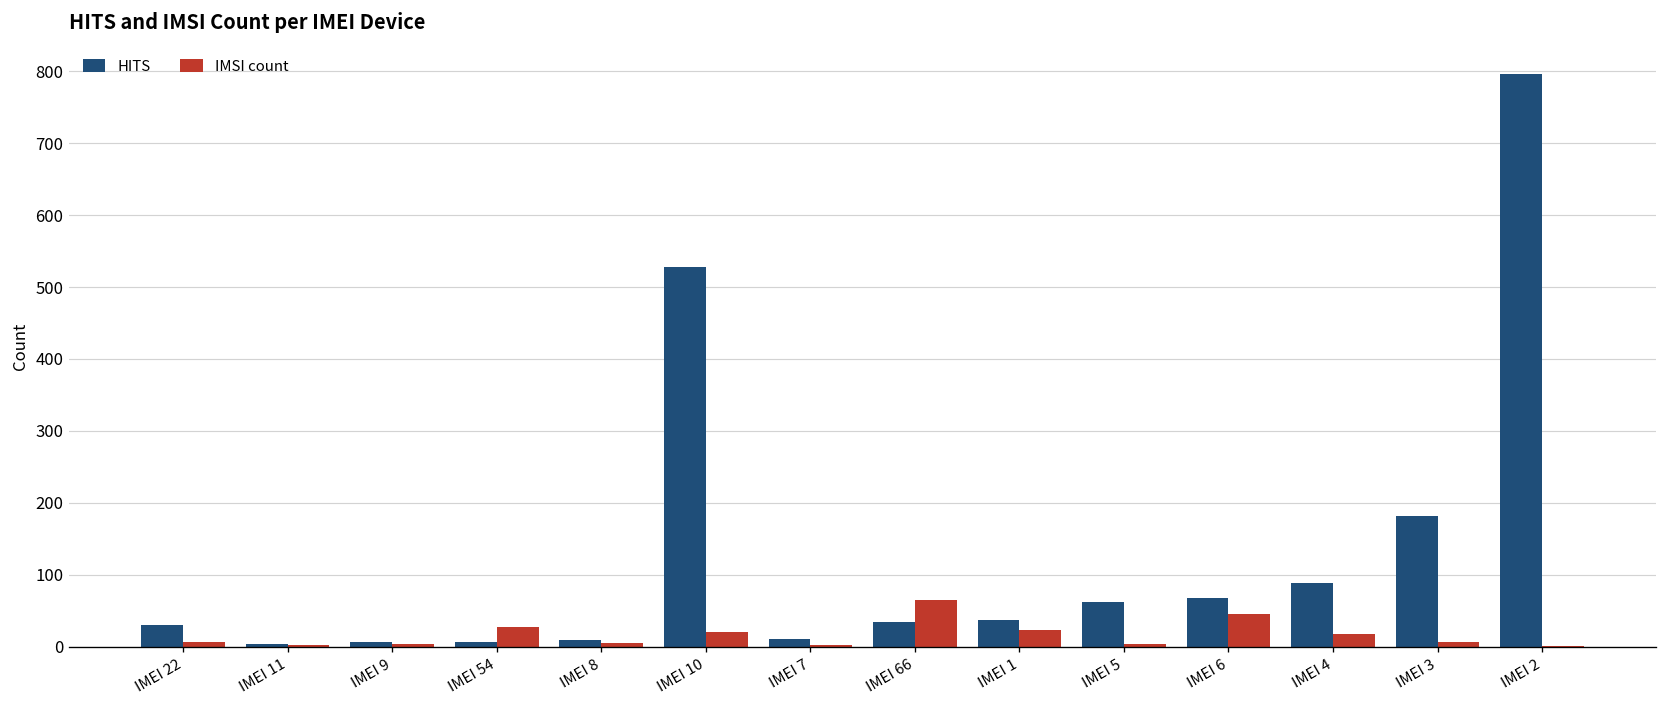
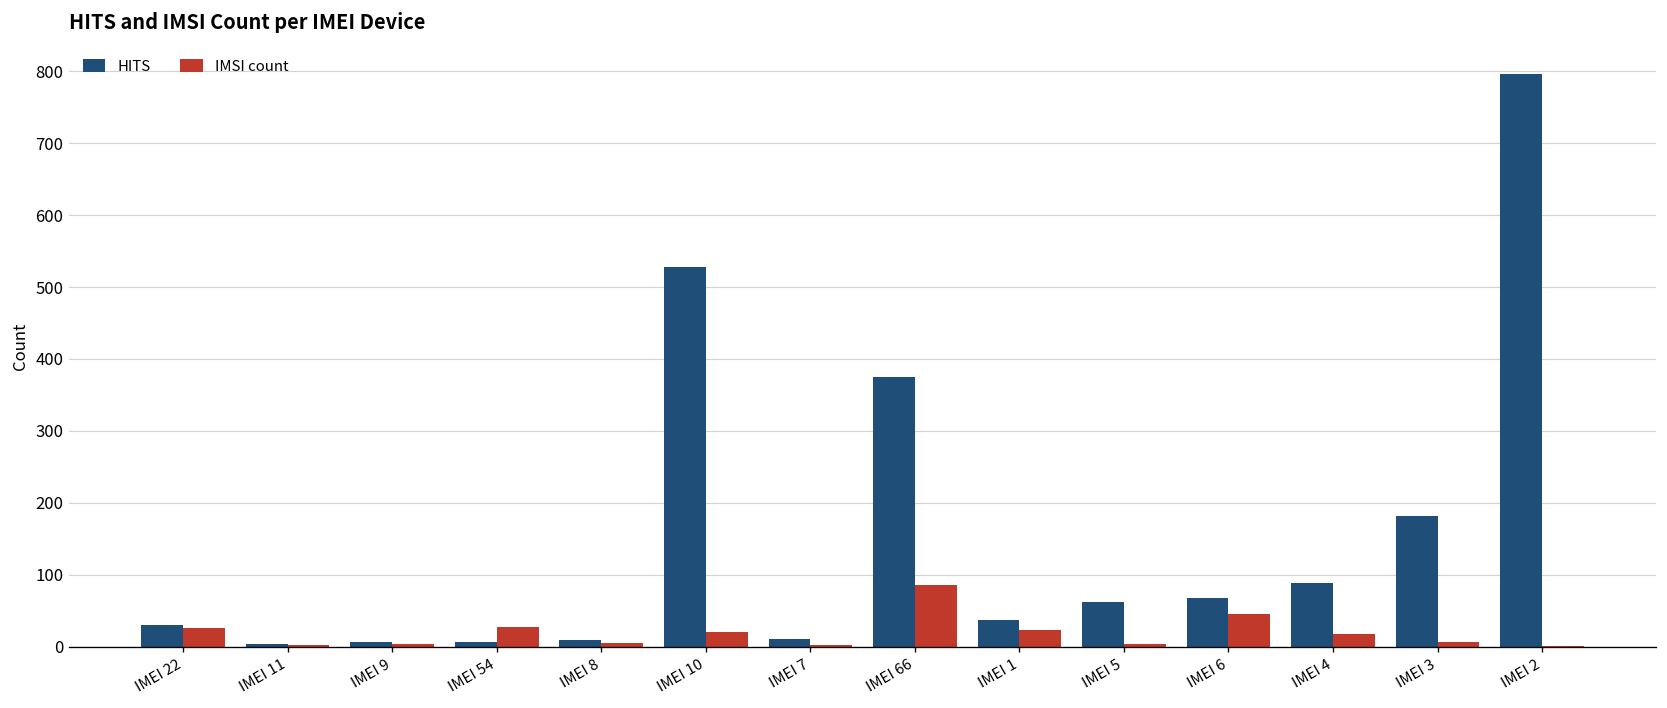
IMSI count, IMEI 22: 10 -> 30
HITS, IMEI 66: 30 -> 380
IMSI count, IMEI 66: 70 -> 90
